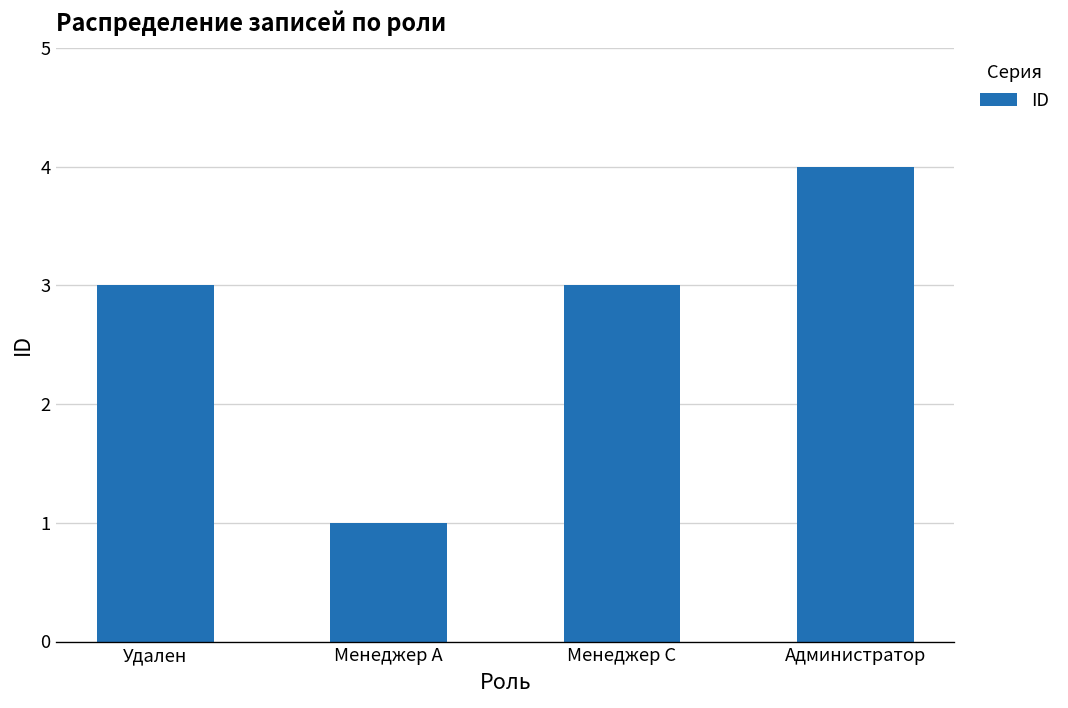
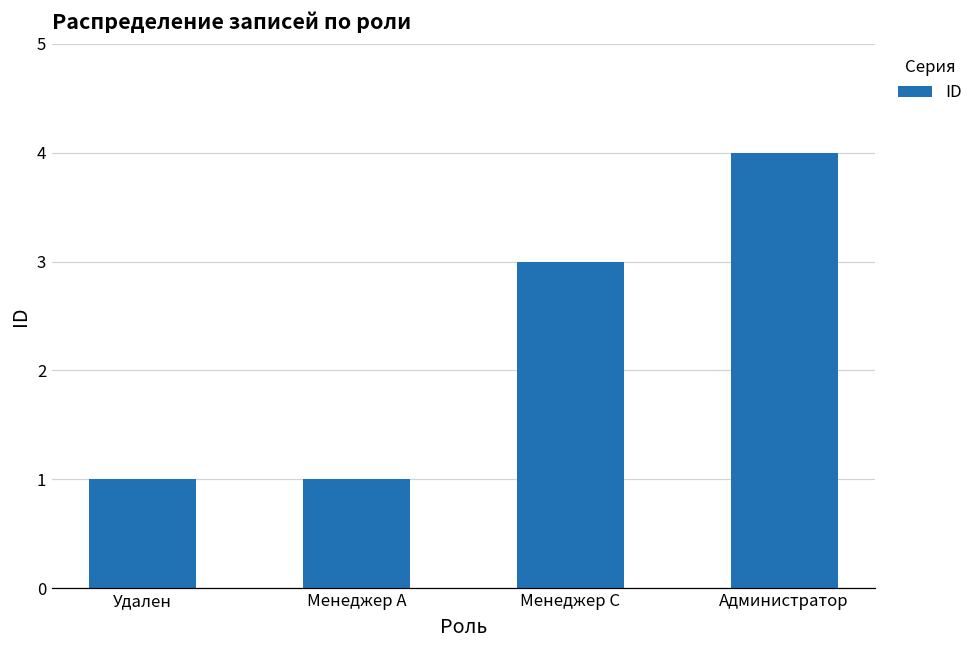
Удален: 3 -> 1
